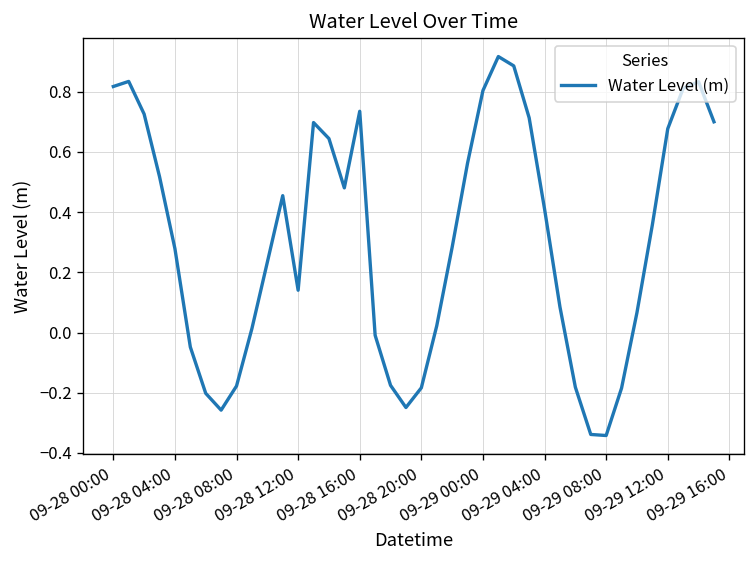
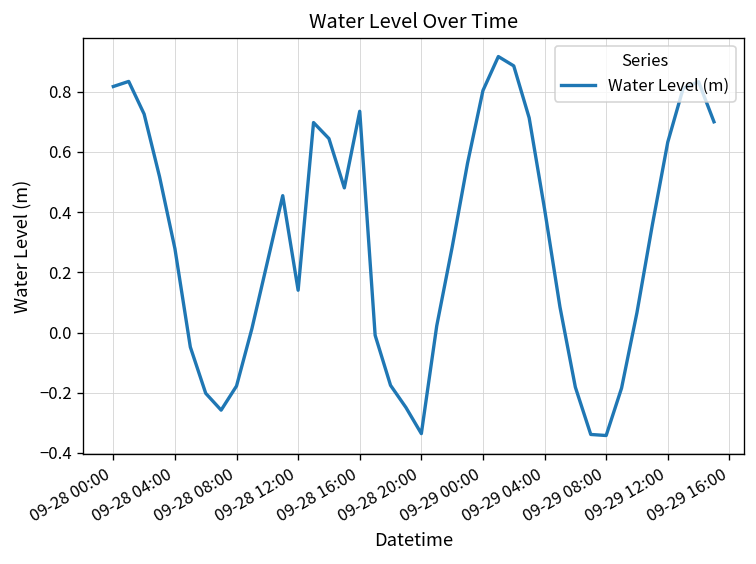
09-28 20:00: -0.18 -> -0.34
09-29 12:00: 0.68 -> 0.63
